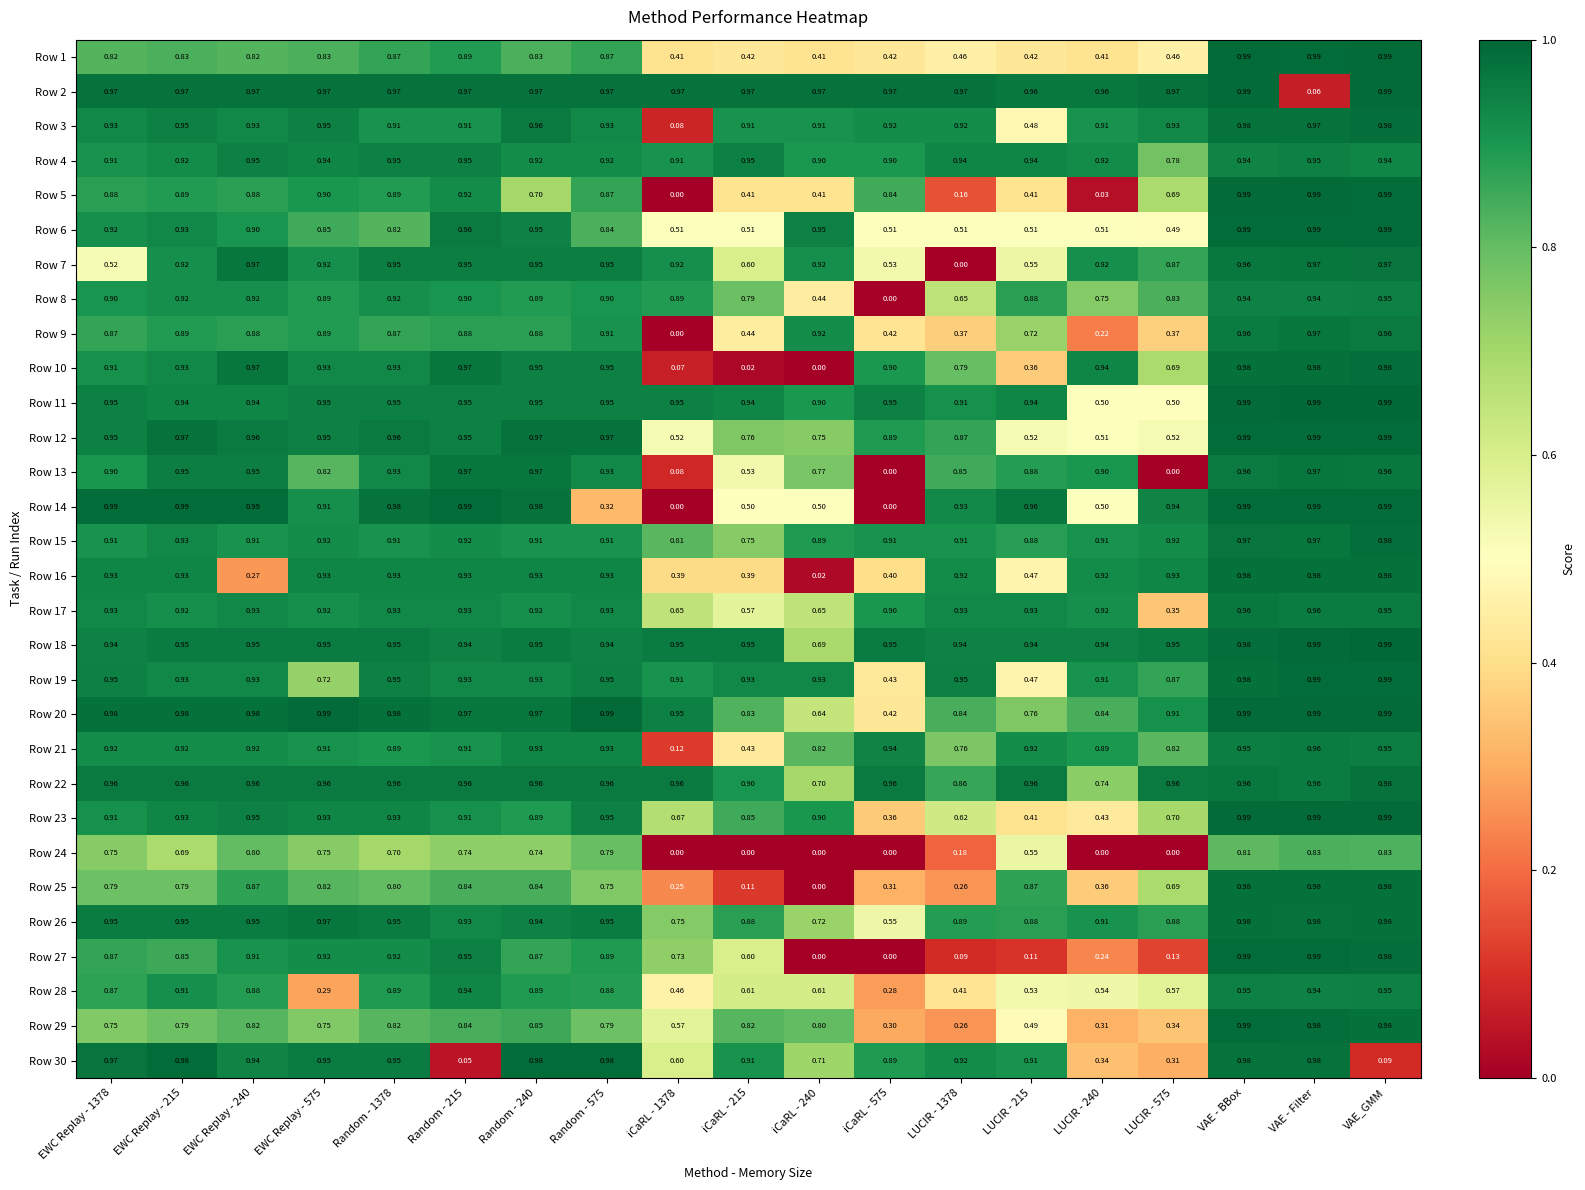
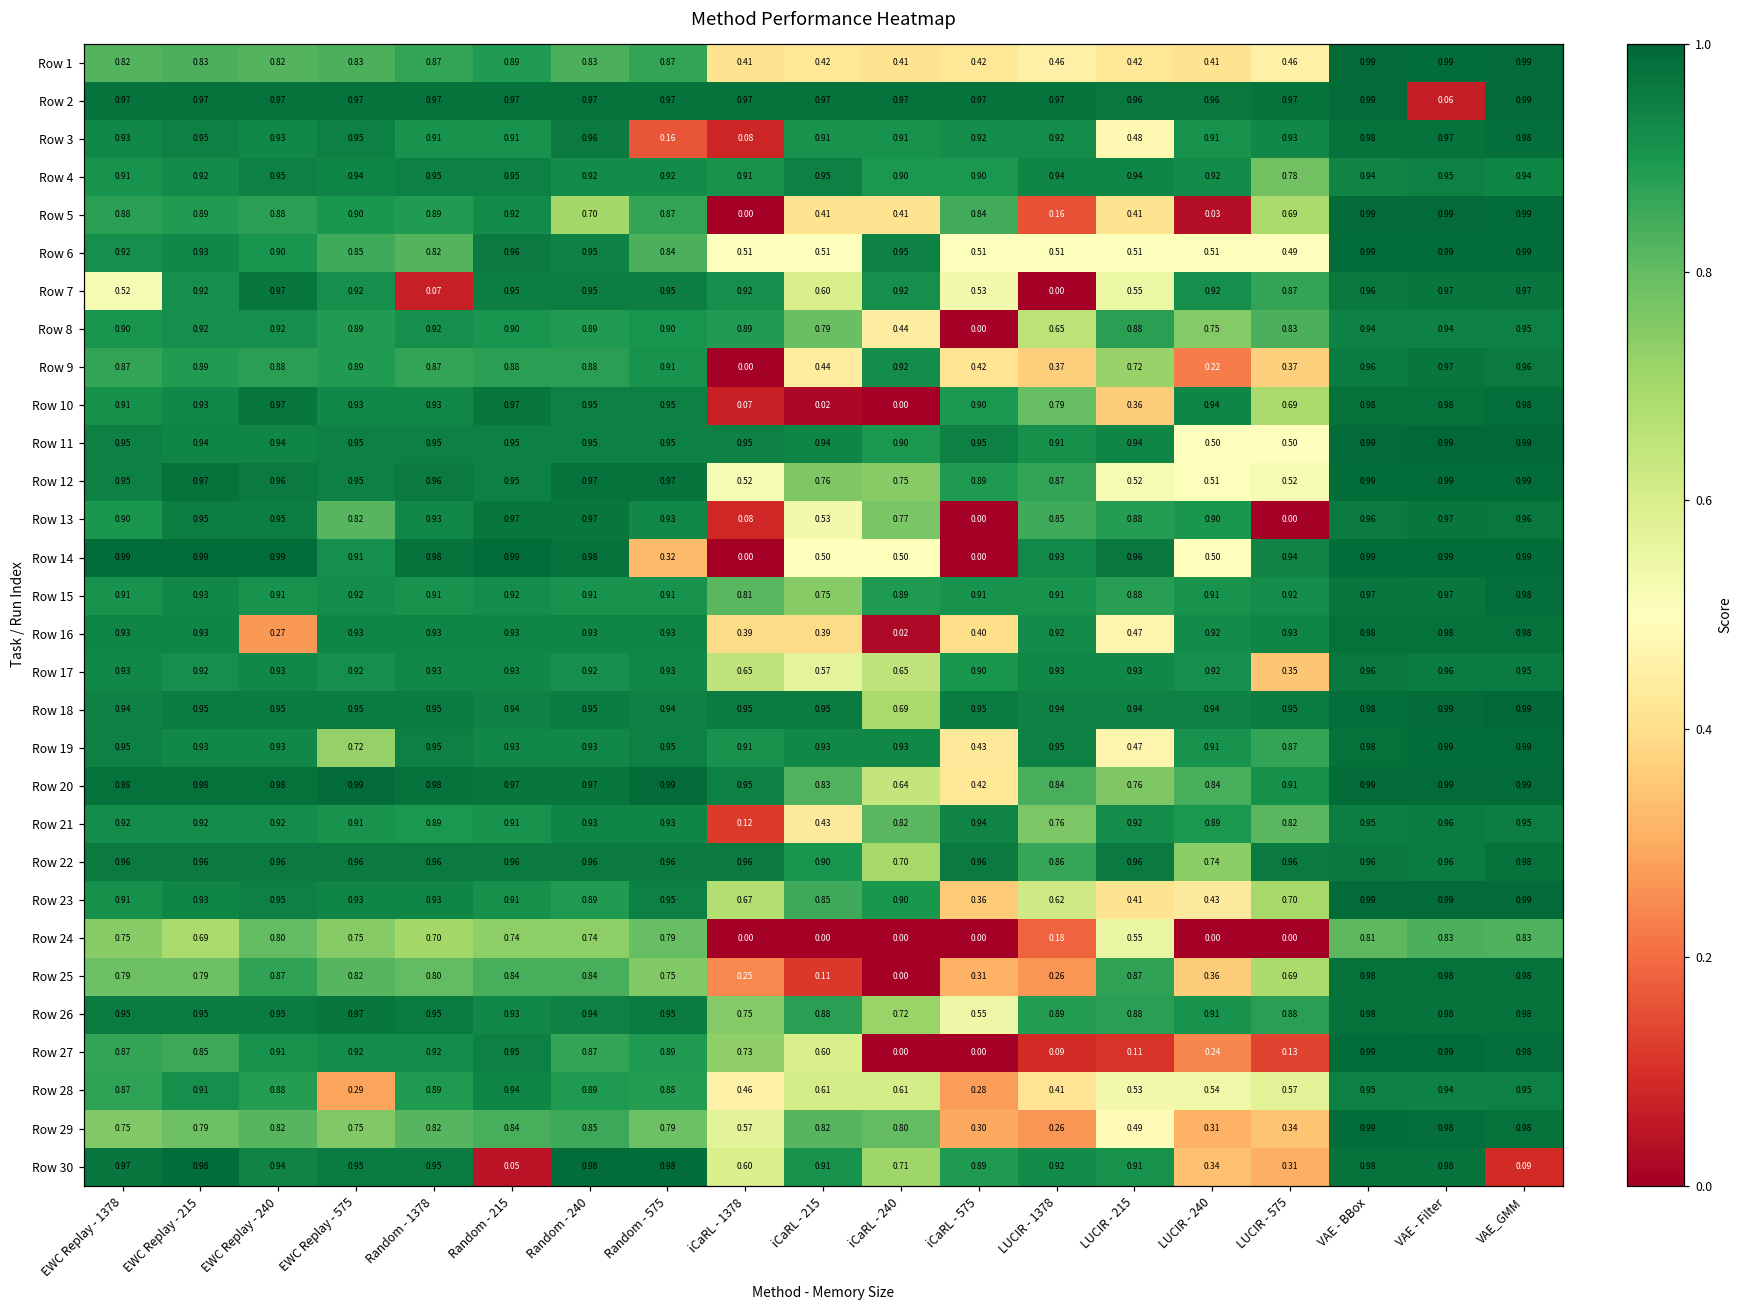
Row 3, Random - 575: 0.93 -> 0.16
Row 7, Random - 1378: 0.95 -> 0.07
